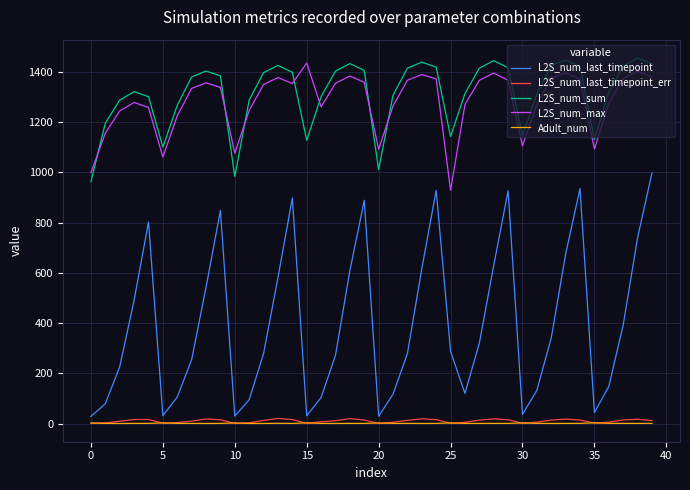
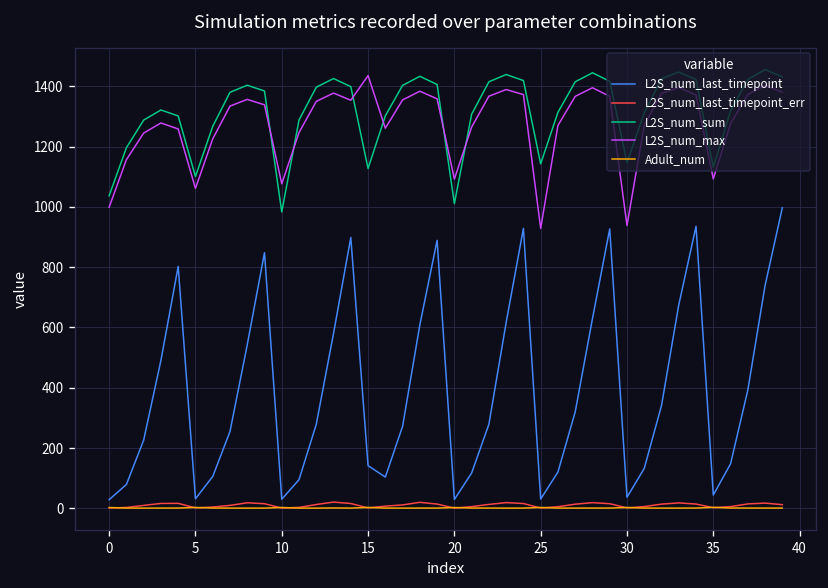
L2S_num_sum, 0: 960 -> 1040
L2S_num_last_timepoint, 15: 30 -> 140
L2S_num_last_timepoint, 25: 290 -> 30
L2S_num_max, 30: 1110 -> 940
